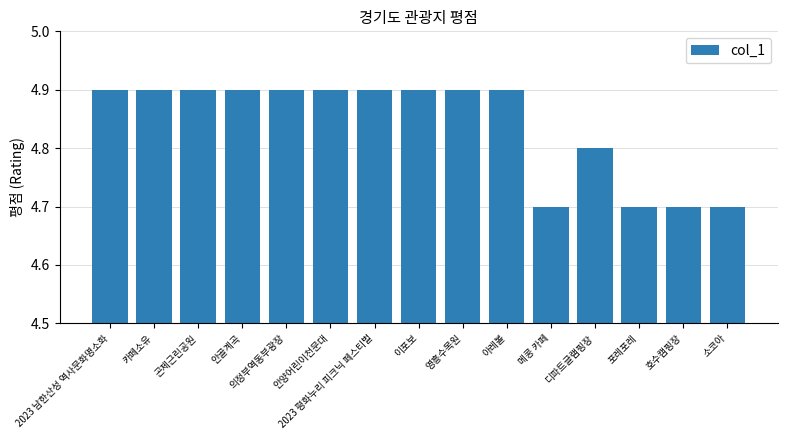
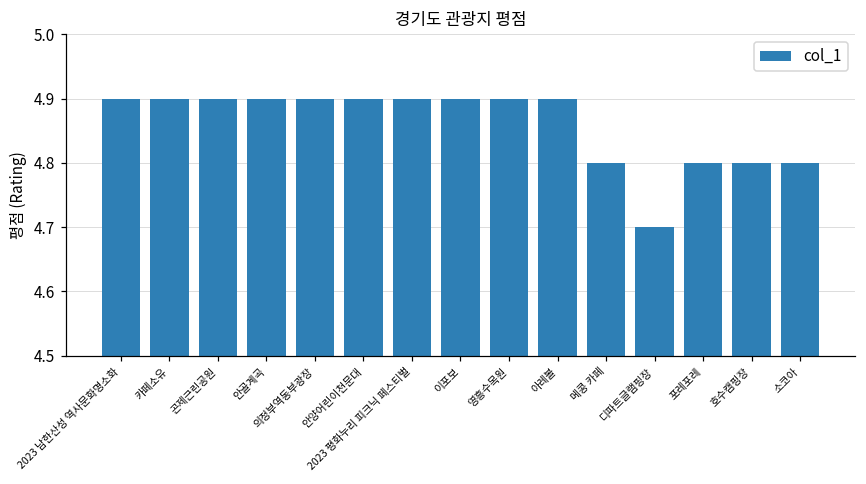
메콩 카페: 4.7 -> 4.8
디파트글램핑장: 4.8 -> 4.7
포레포레: 4.7 -> 4.8
호수캠핑장: 4.7 -> 4.8
소코아: 4.7 -> 4.8
